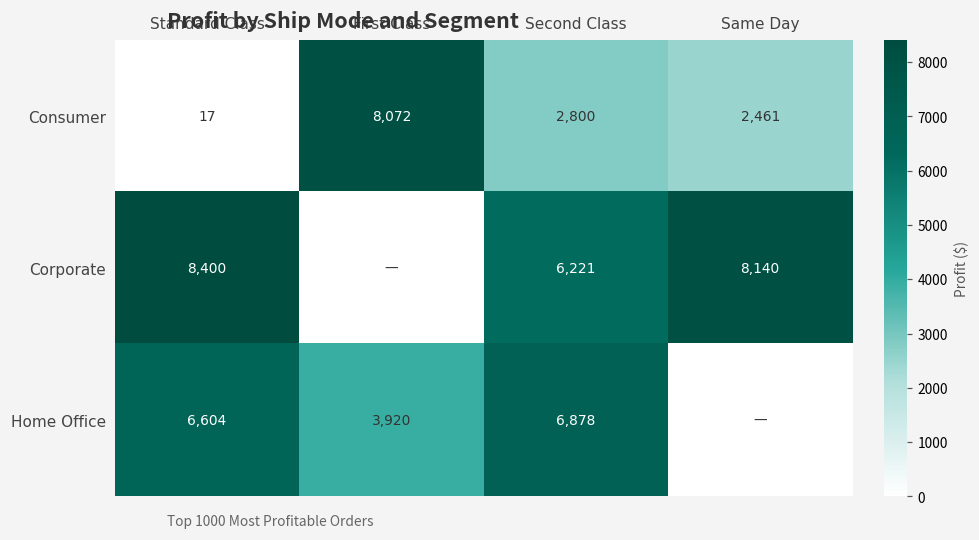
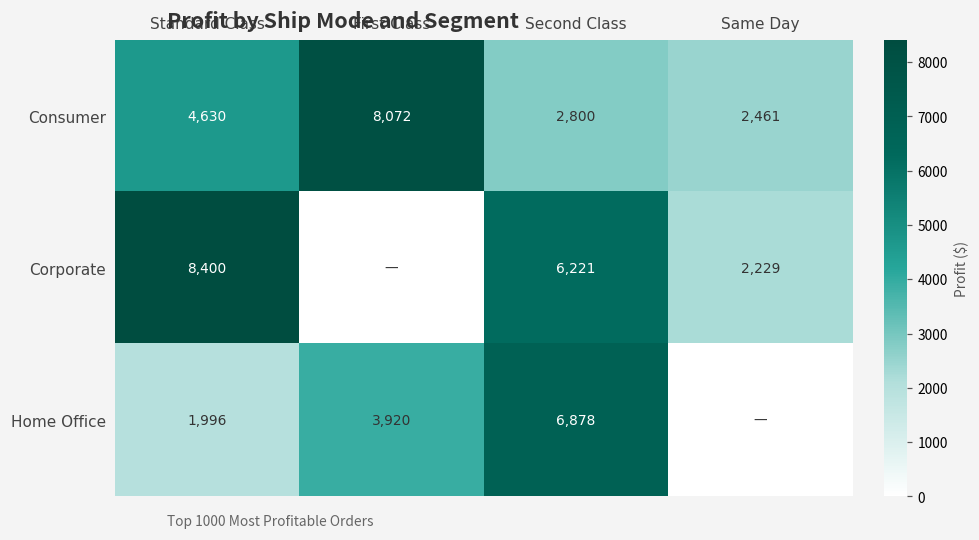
Consumer, Standard Class: 17 -> 4,630
Corporate, Same Day: 8,140 -> 2,229
Home Office, Standard Class: 6,604 -> 1,996
